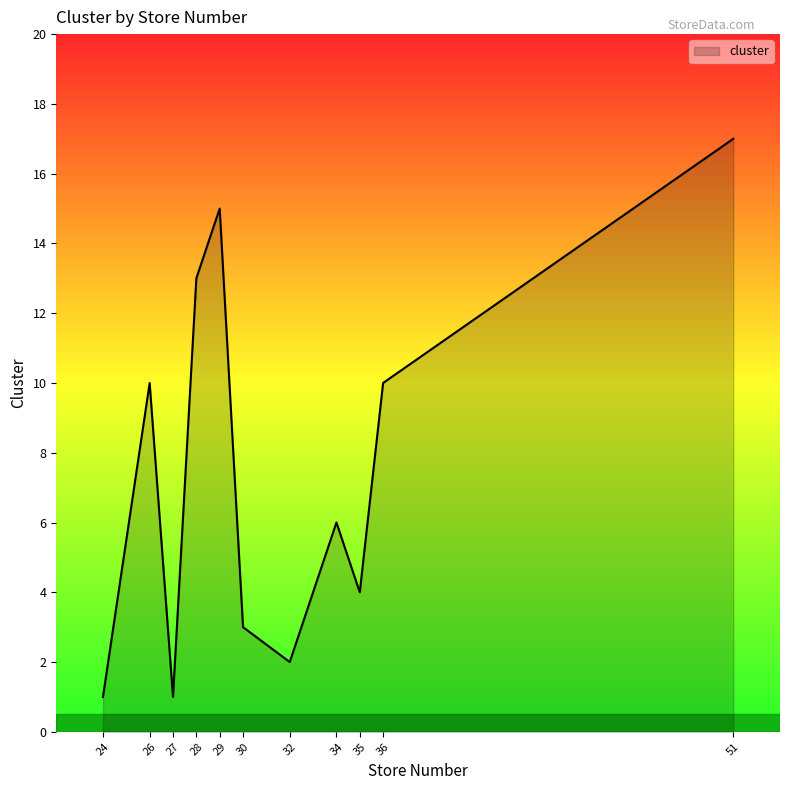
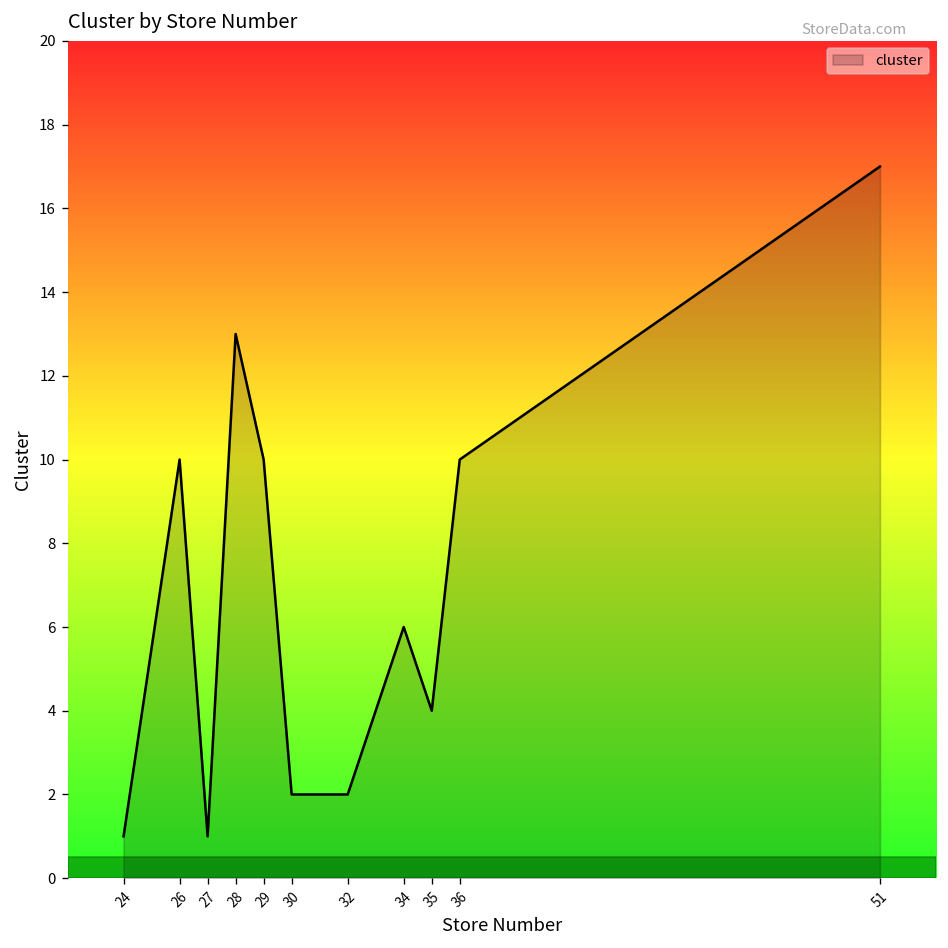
29: 15 -> 10
30: 3 -> 2
